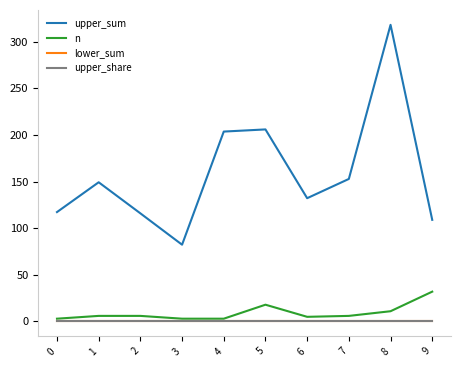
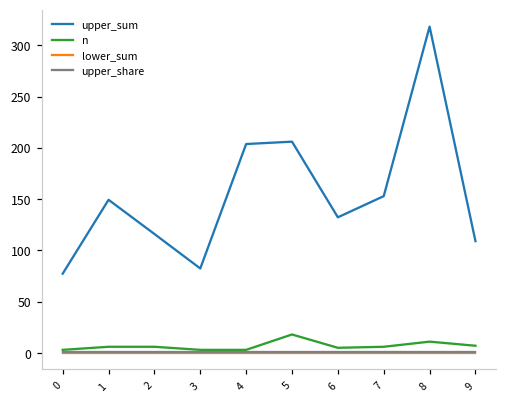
upper_sum, 0: 120 -> 80
n, 9: 30 -> 10
